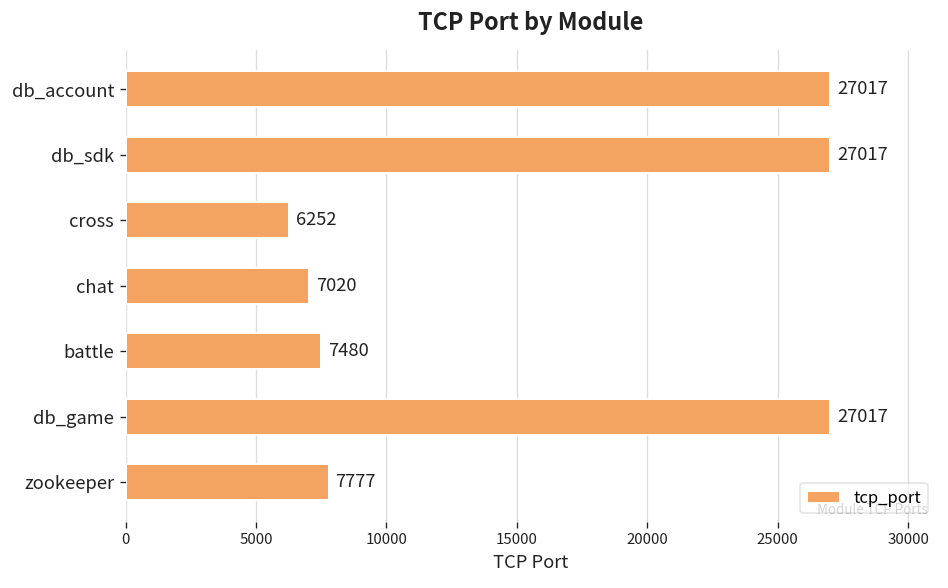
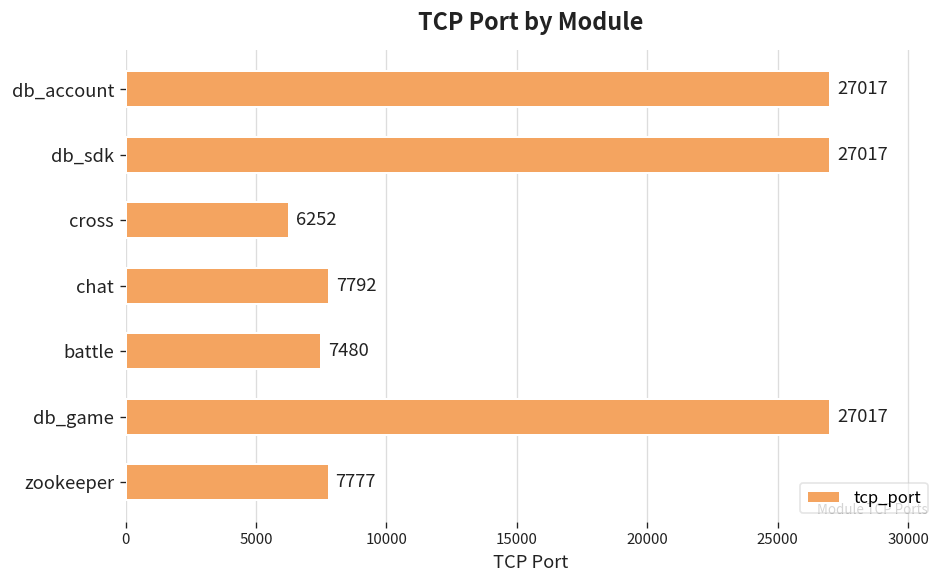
chat: 7020 -> 7792
